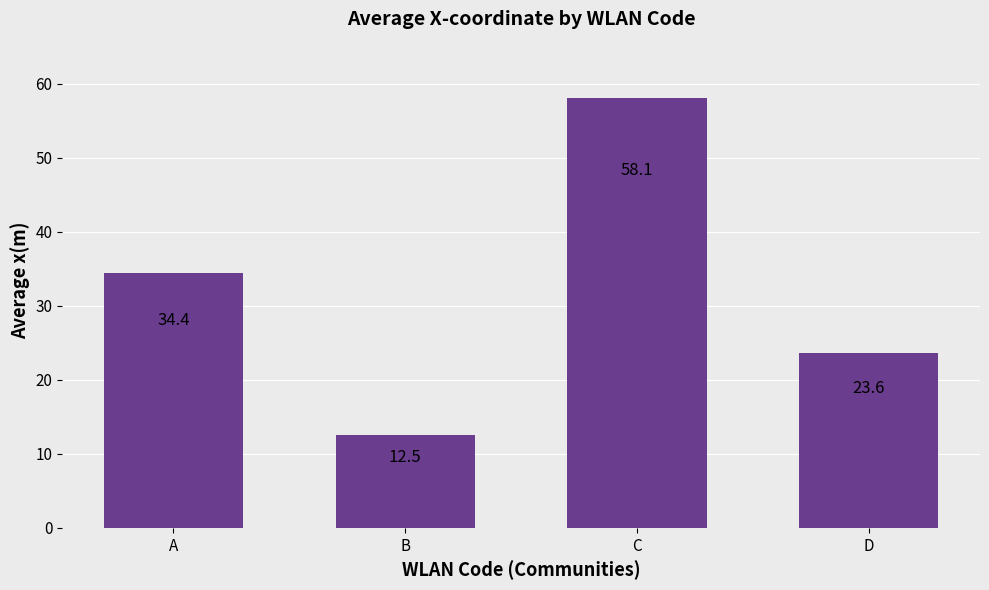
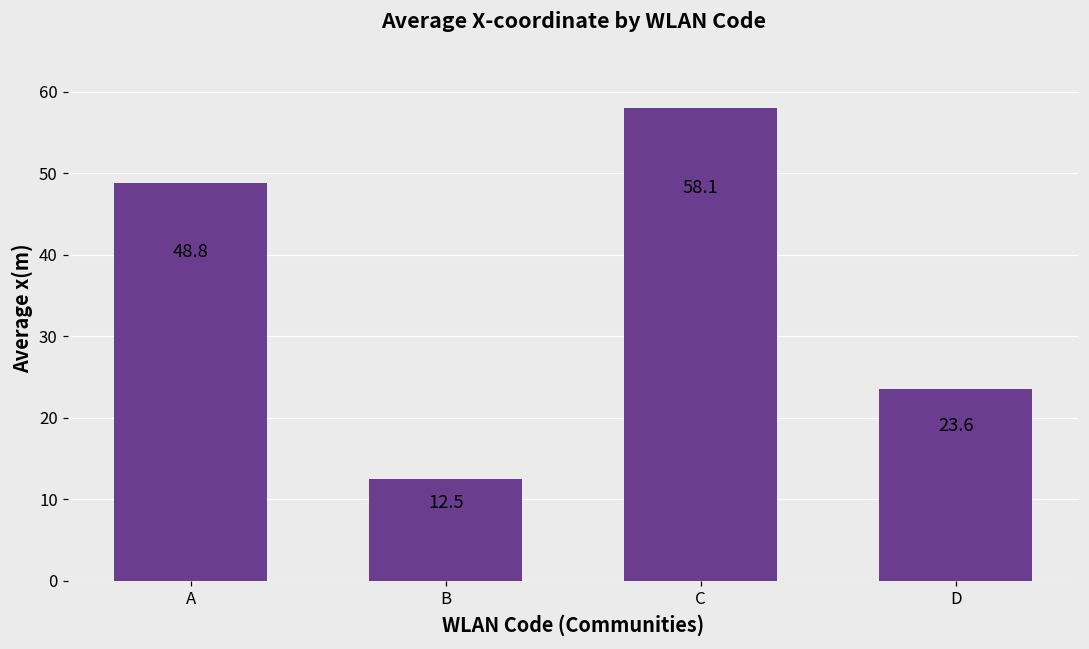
A: 34.4 -> 48.8
